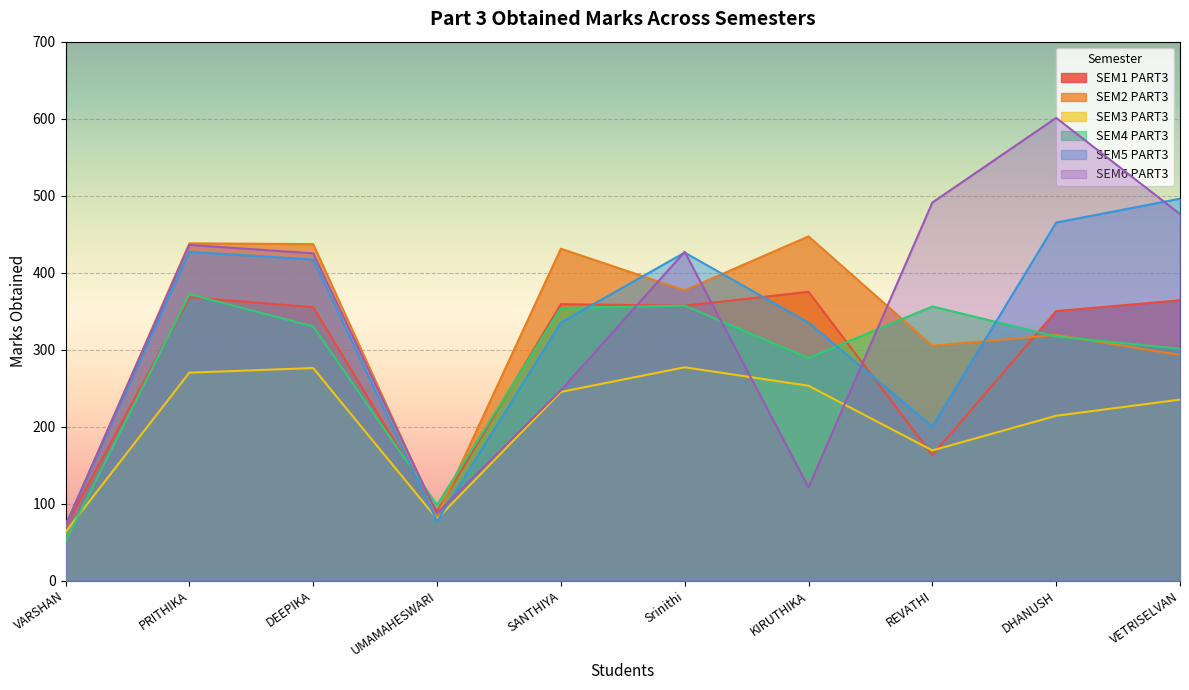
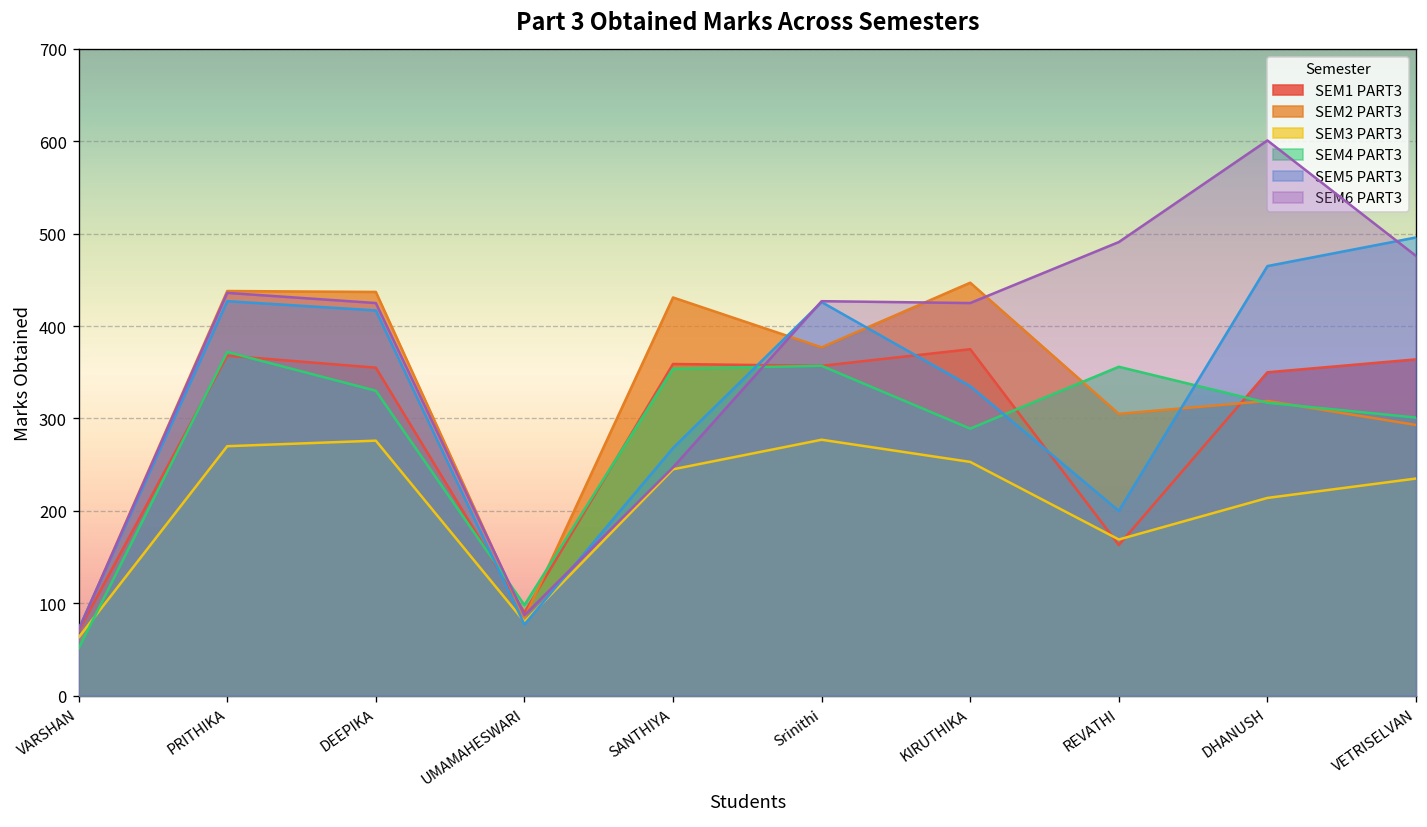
SEM5 PART3, SANTHIYA: 340 -> 270
SEM6 PART3, KIRUTHIKA: 120 -> 430
